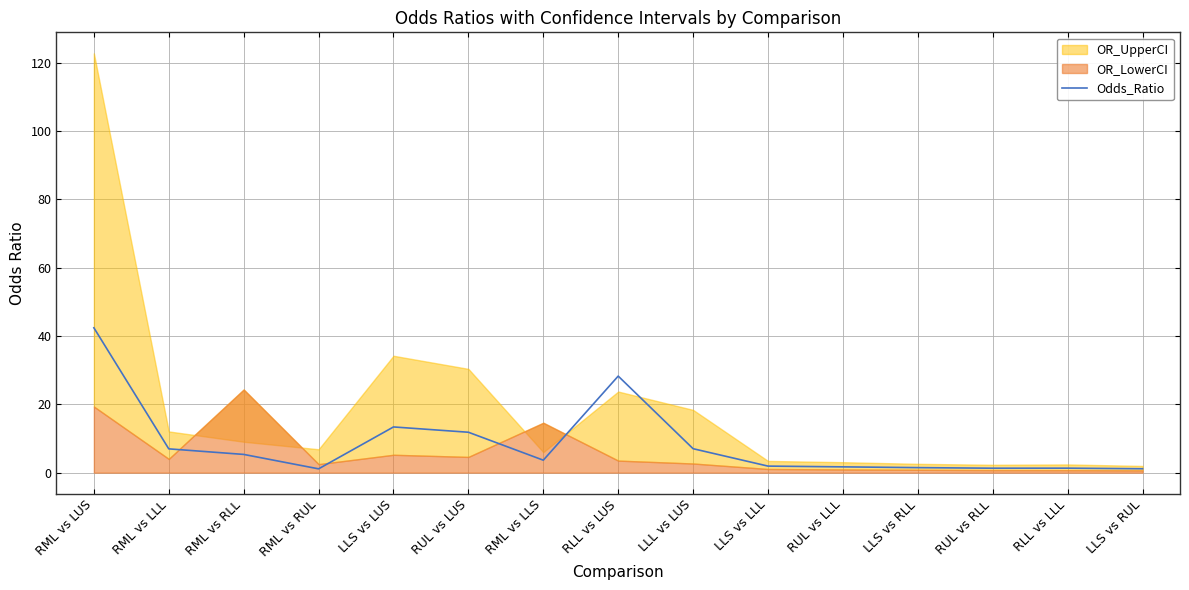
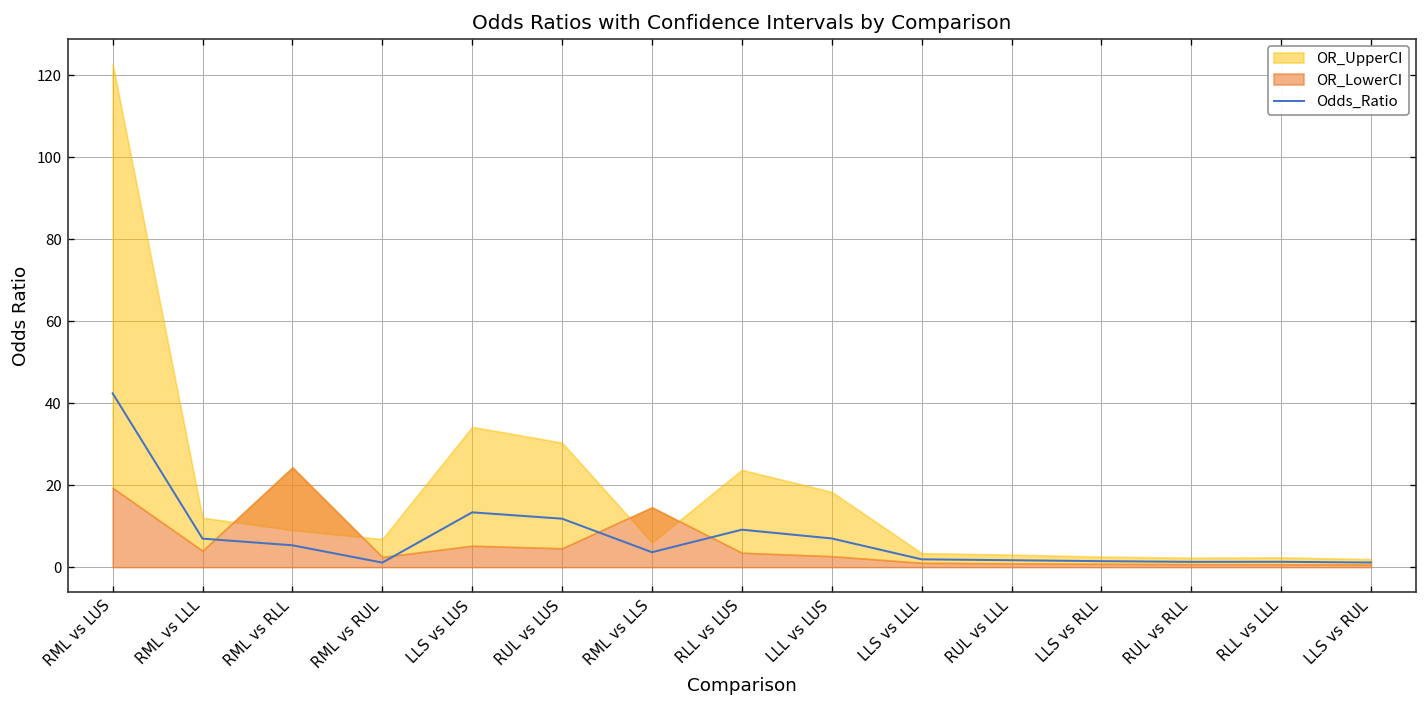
Odds_Ratio, RLL vs LUS: 28 -> 9
